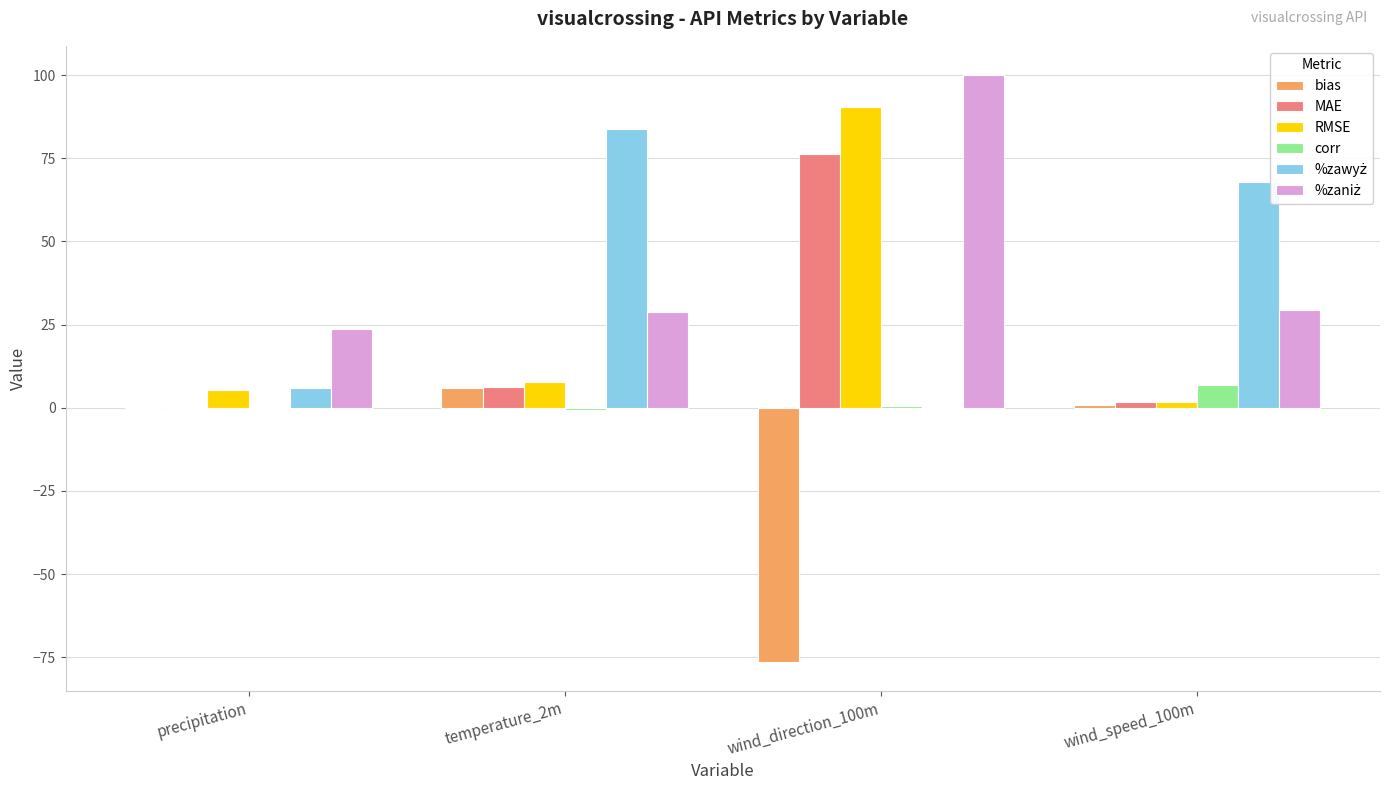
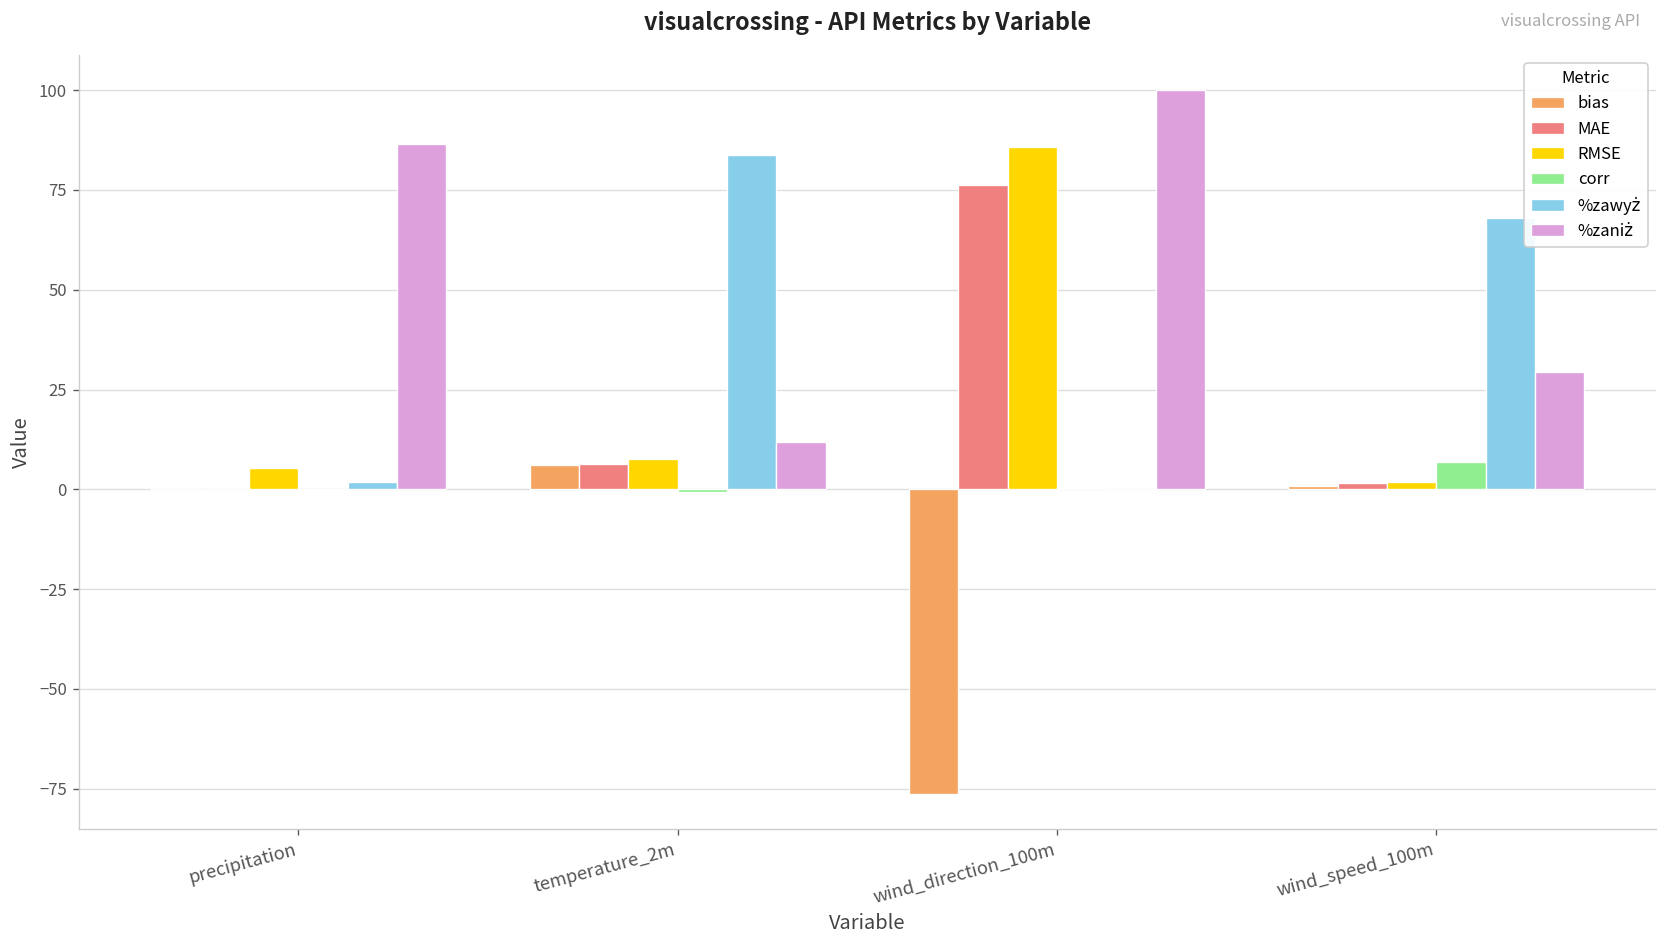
%zawyż, precipitation: 6 -> 2
%zaniż, precipitation: 24 -> 87
%zaniż, temperature_2m: 29 -> 12
RMSE, wind_direction_100m: 90 -> 86
